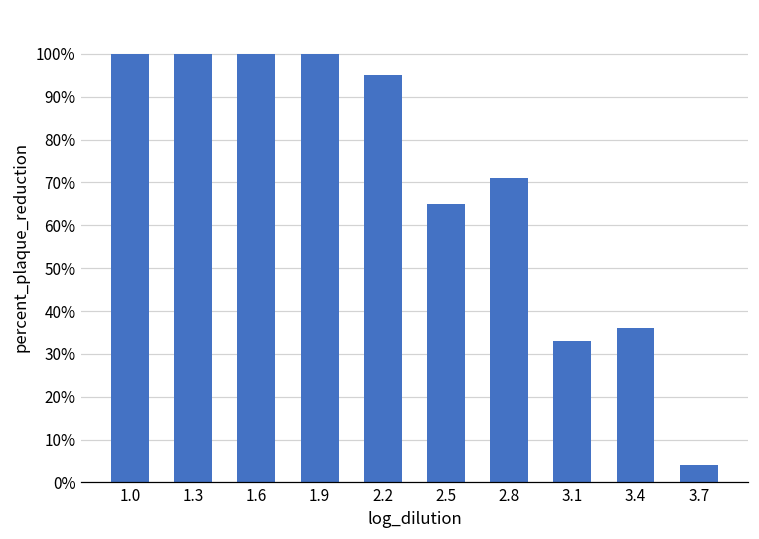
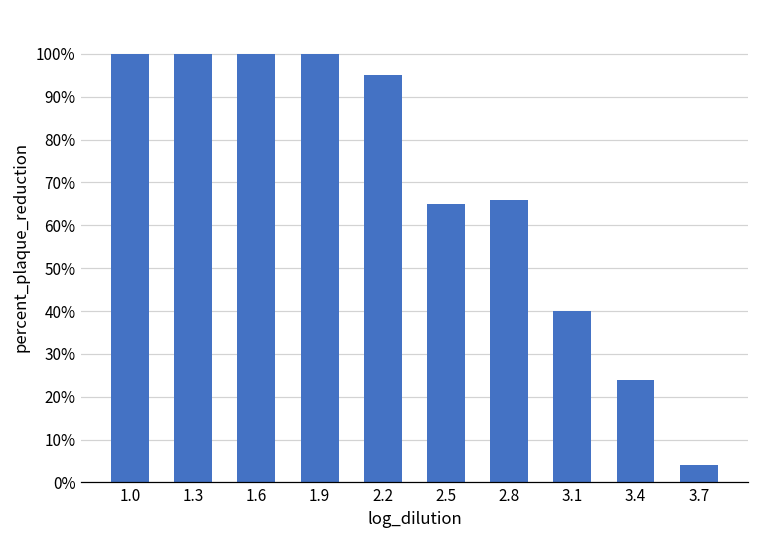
2.8: 71% -> 66%
3.1: 33% -> 40%
3.4: 36% -> 24%
